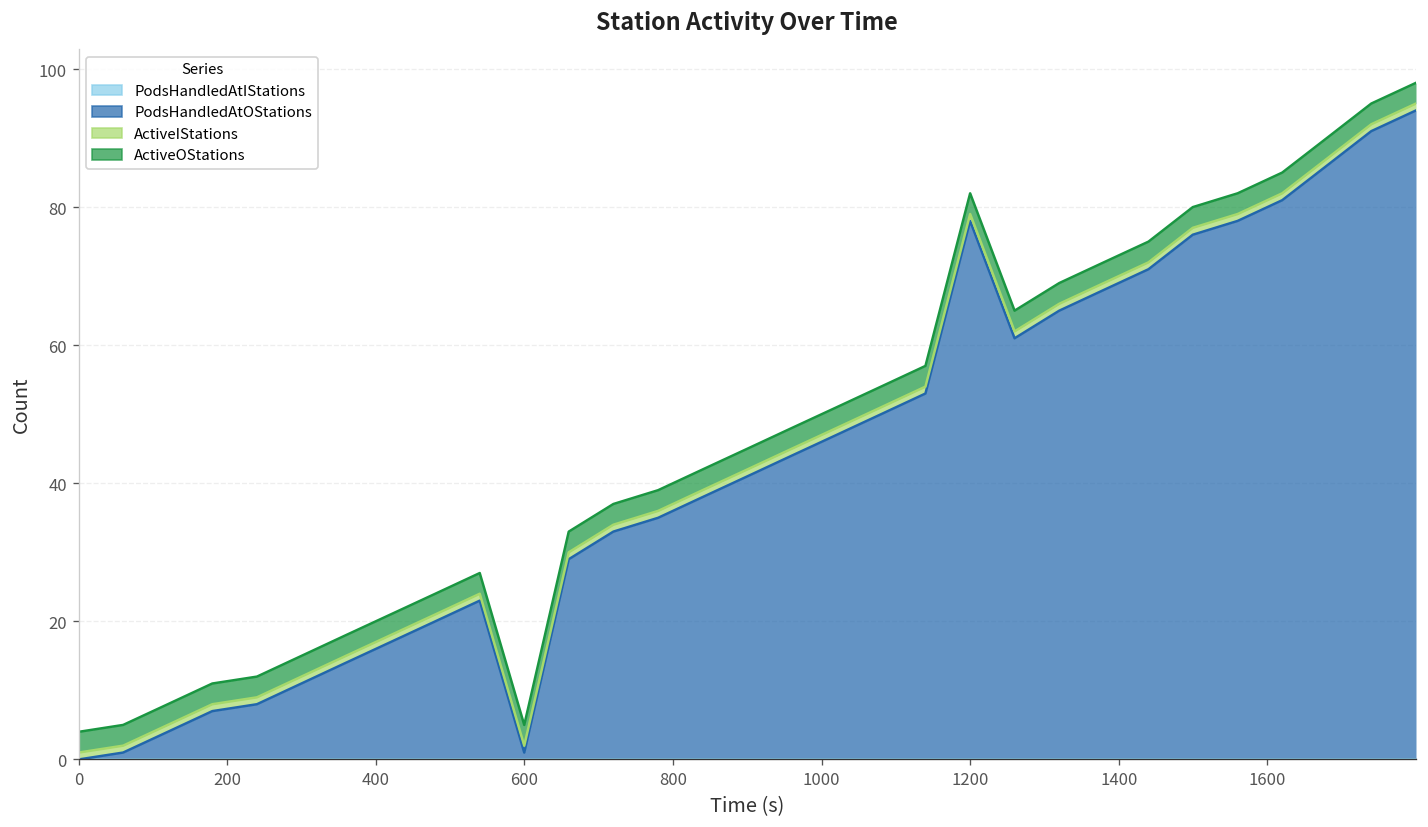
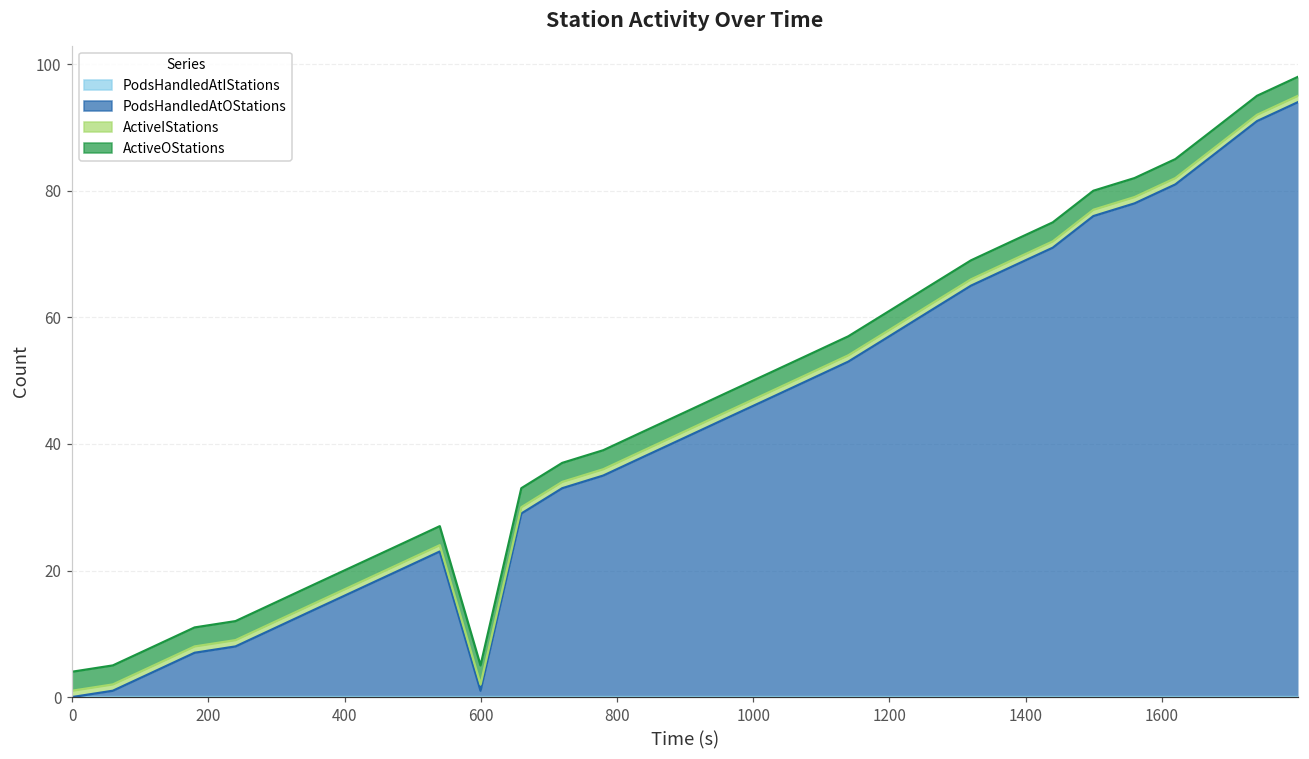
PodsHandledAtOStations, 1200: 78 -> 57
